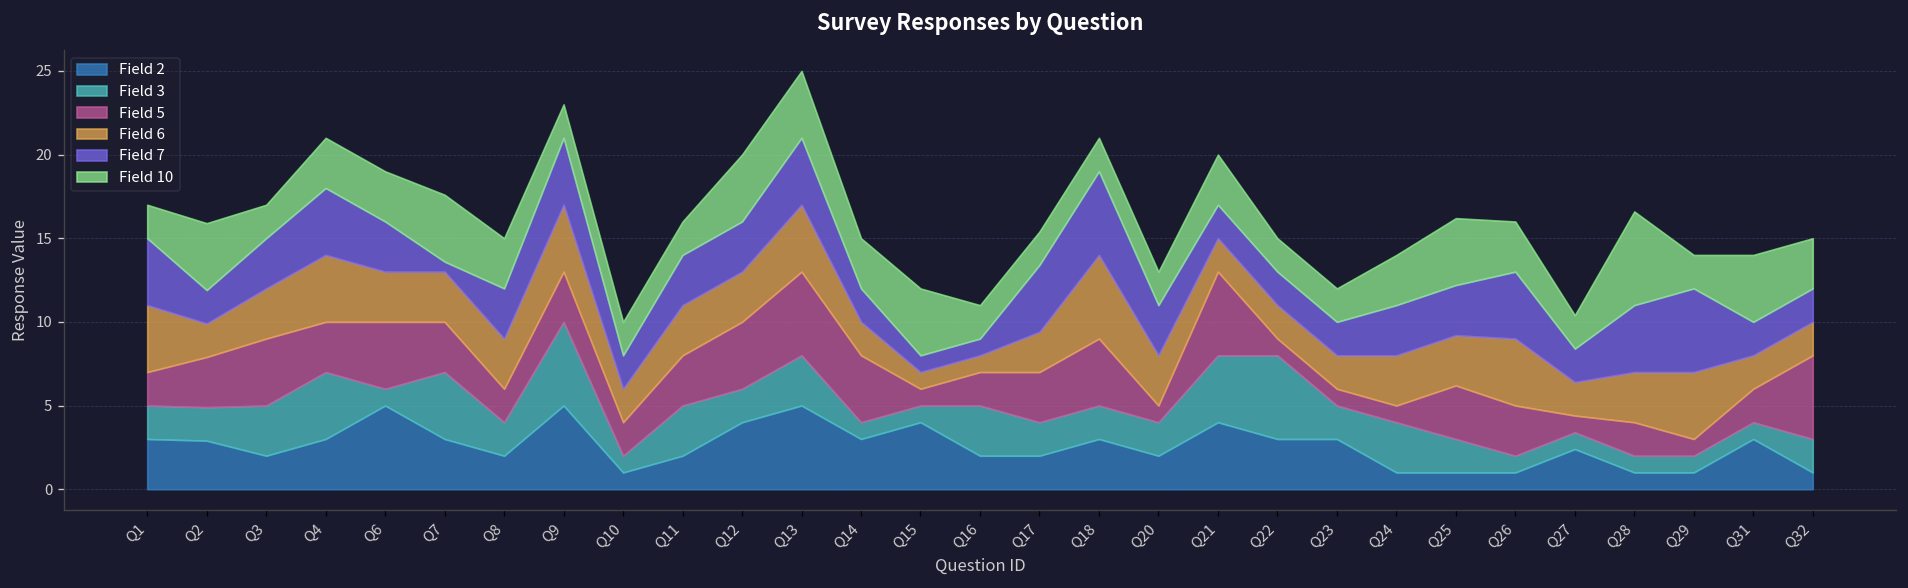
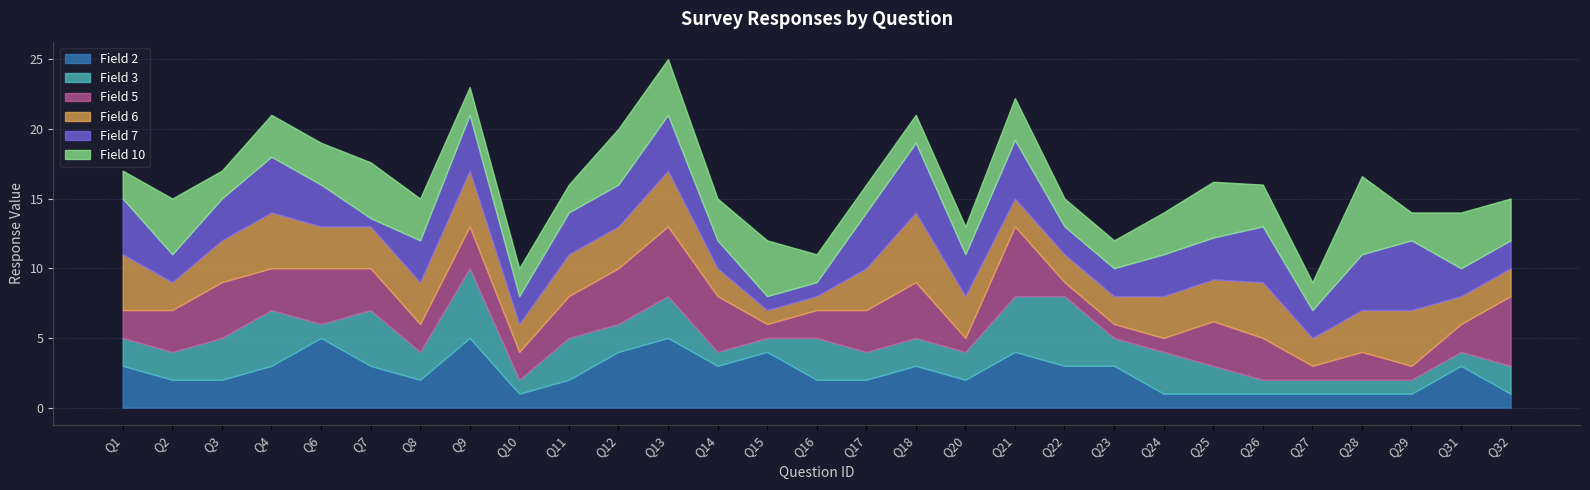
Field 2, Q2: 2.9 -> 2.0
Field 6, Q17: 2.4 -> 3.0
Field 7, Q21: 2.0 -> 4.2
Field 2, Q27: 2.4 -> 1.0
